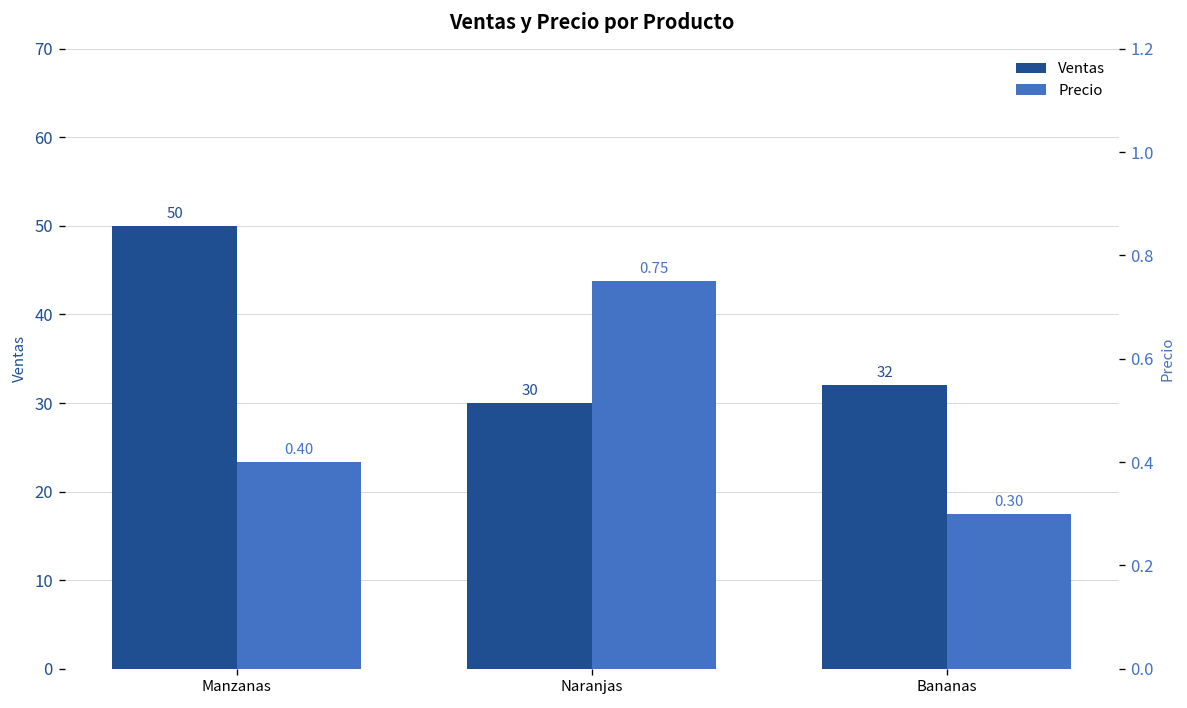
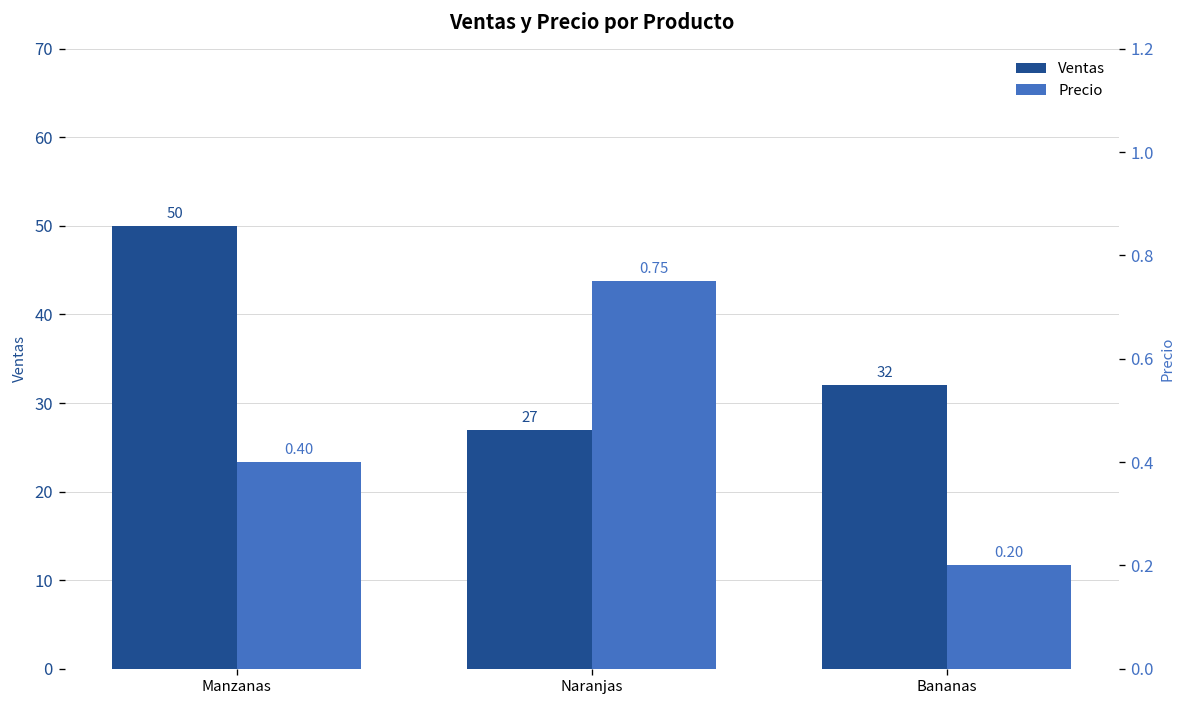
Ventas, Naranjas: 30 -> 27
Precio, Bananas: 0.30 -> 0.20
